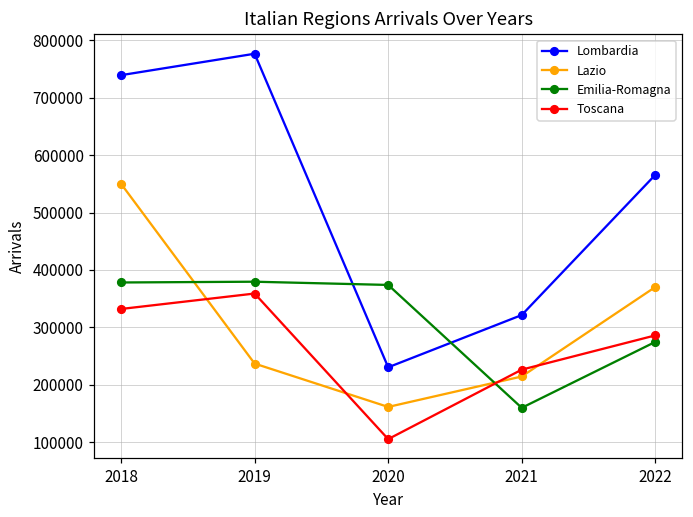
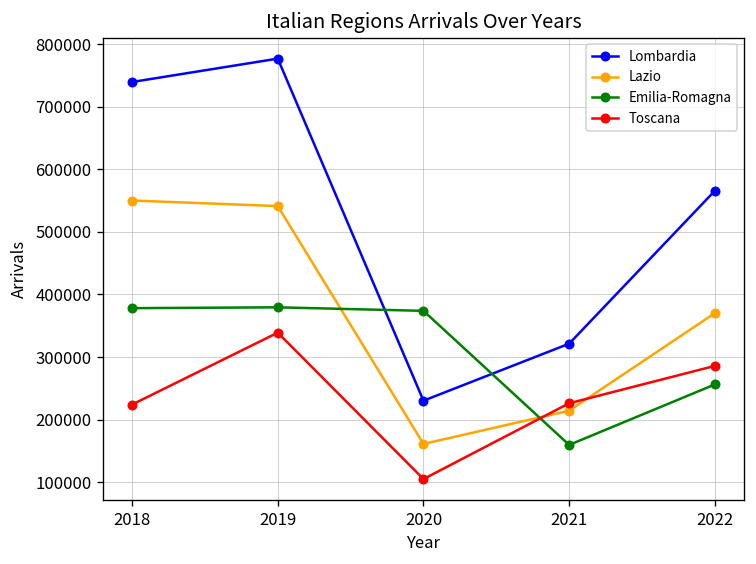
Toscana, 2018: 330000 -> 220000
Lazio, 2019: 240000 -> 540000
Toscana, 2019: 360000 -> 340000
Emilia-Romagna, 2022: 270000 -> 260000
